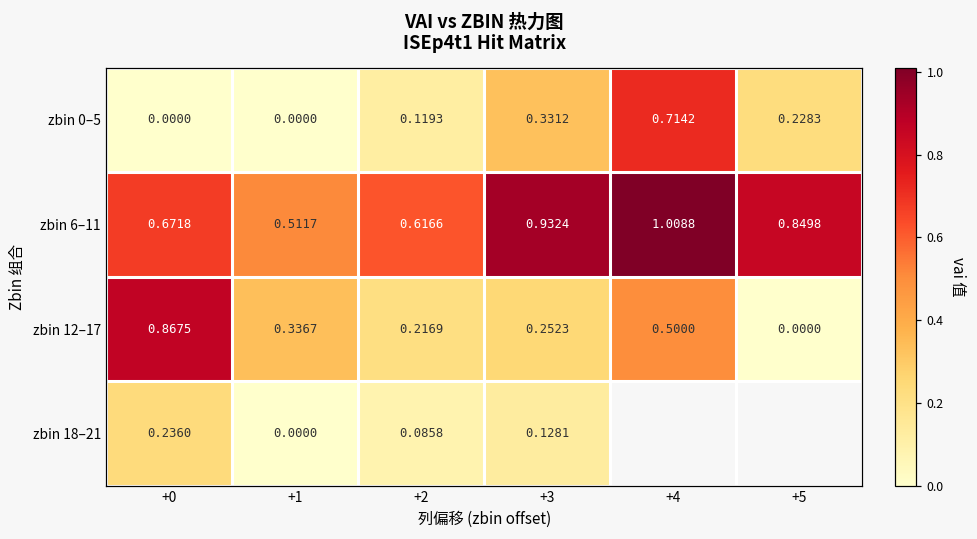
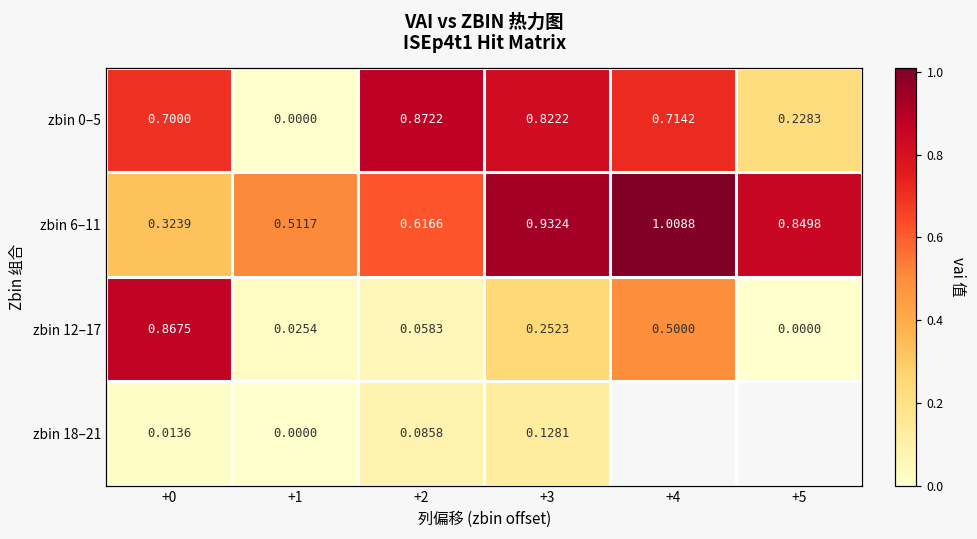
zbin 0–5, +0: 0.0000 -> 0.7000
zbin 0–5, +2: 0.1193 -> 0.8722
zbin 0–5, +3: 0.3312 -> 0.8222
zbin 6–11, +0: 0.6718 -> 0.3239
zbin 12–17, +1: 0.3367 -> 0.0254
zbin 12–17, +2: 0.2169 -> 0.0583
zbin 18–21, +0: 0.2360 -> 0.0136
